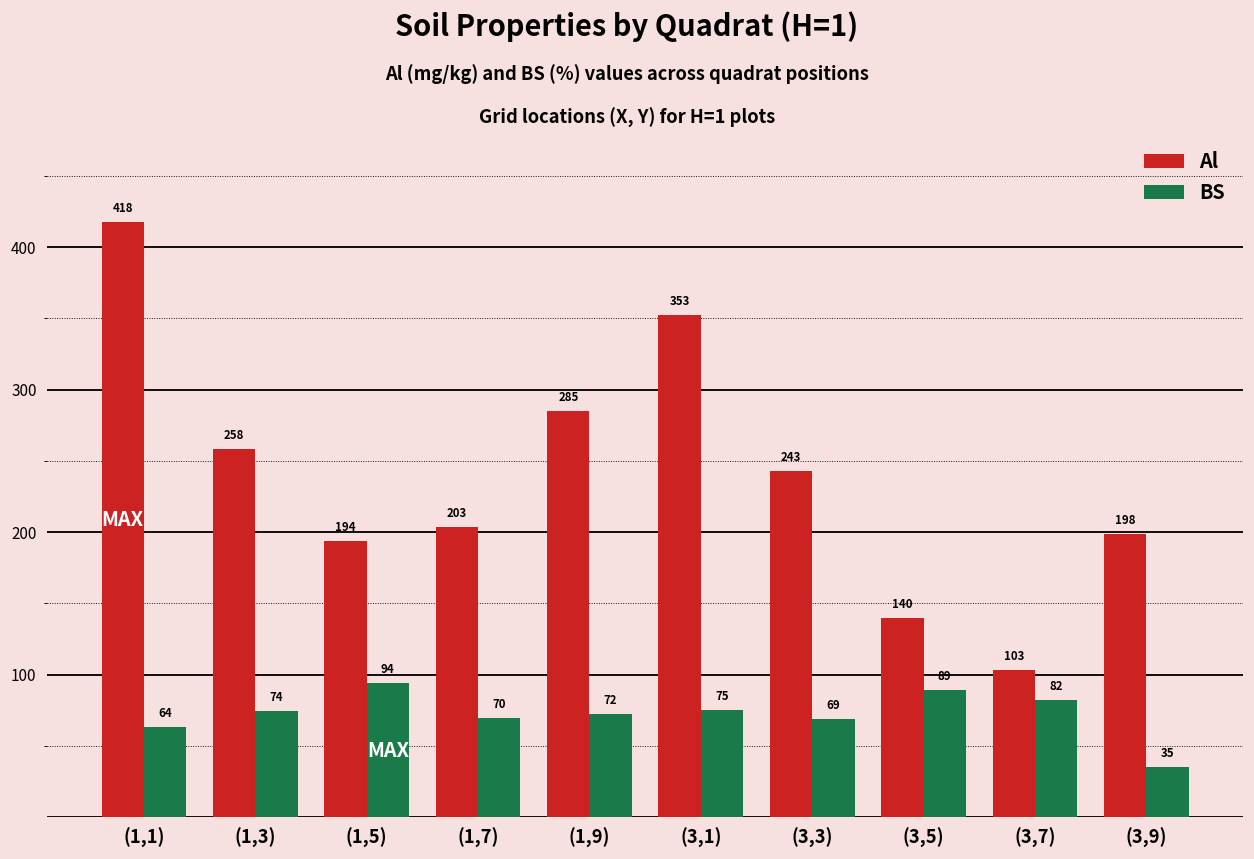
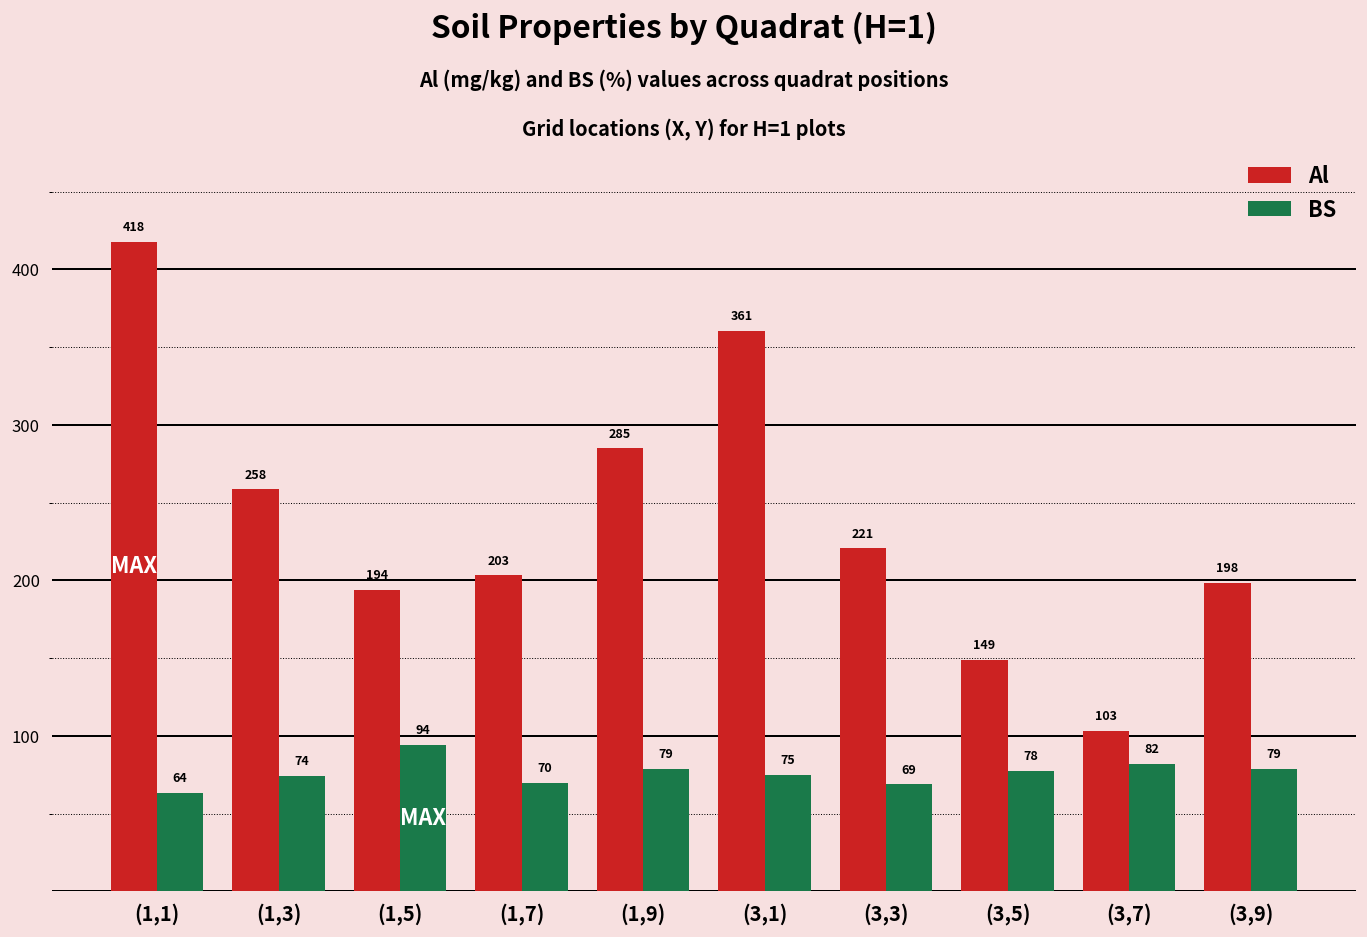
BS, (1,9): 72 -> 79
Al, (3,1): 353 -> 361
Al, (3,3): 243 -> 221
Al, (3,5): 140 -> 149
BS, (3,5): 89 -> 78
BS, (3,9): 35 -> 79
